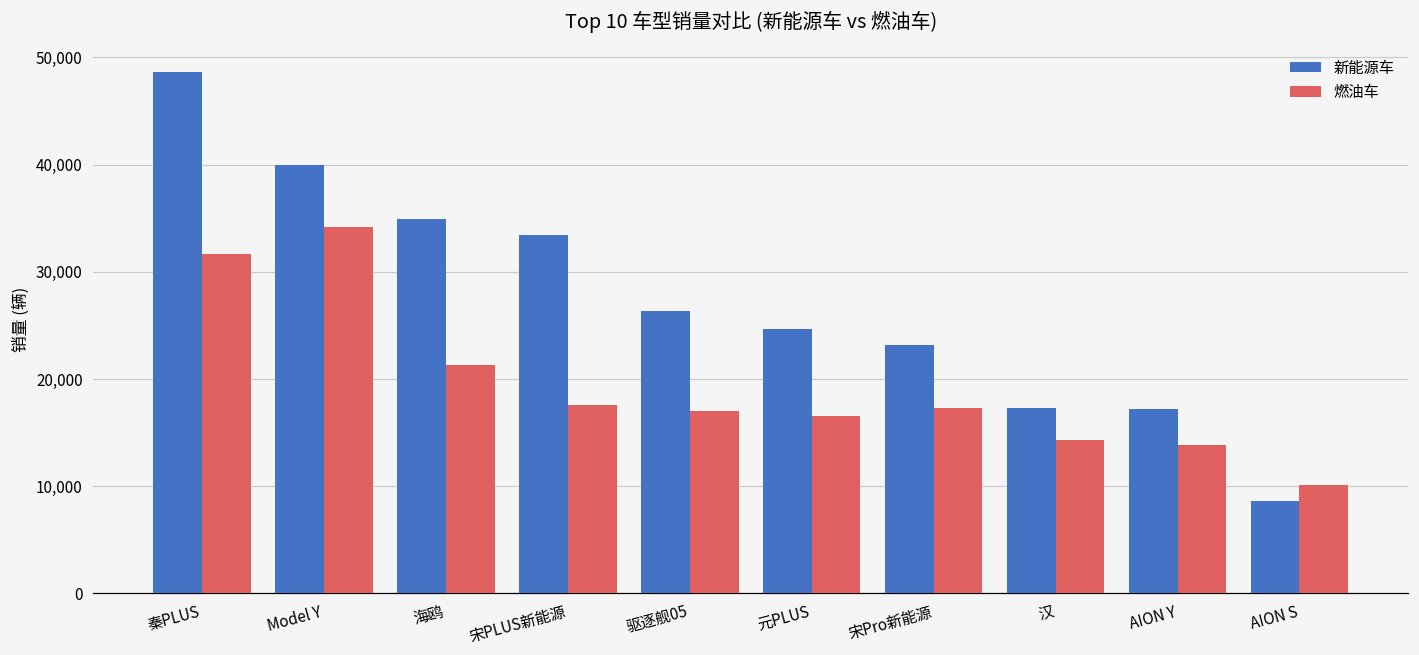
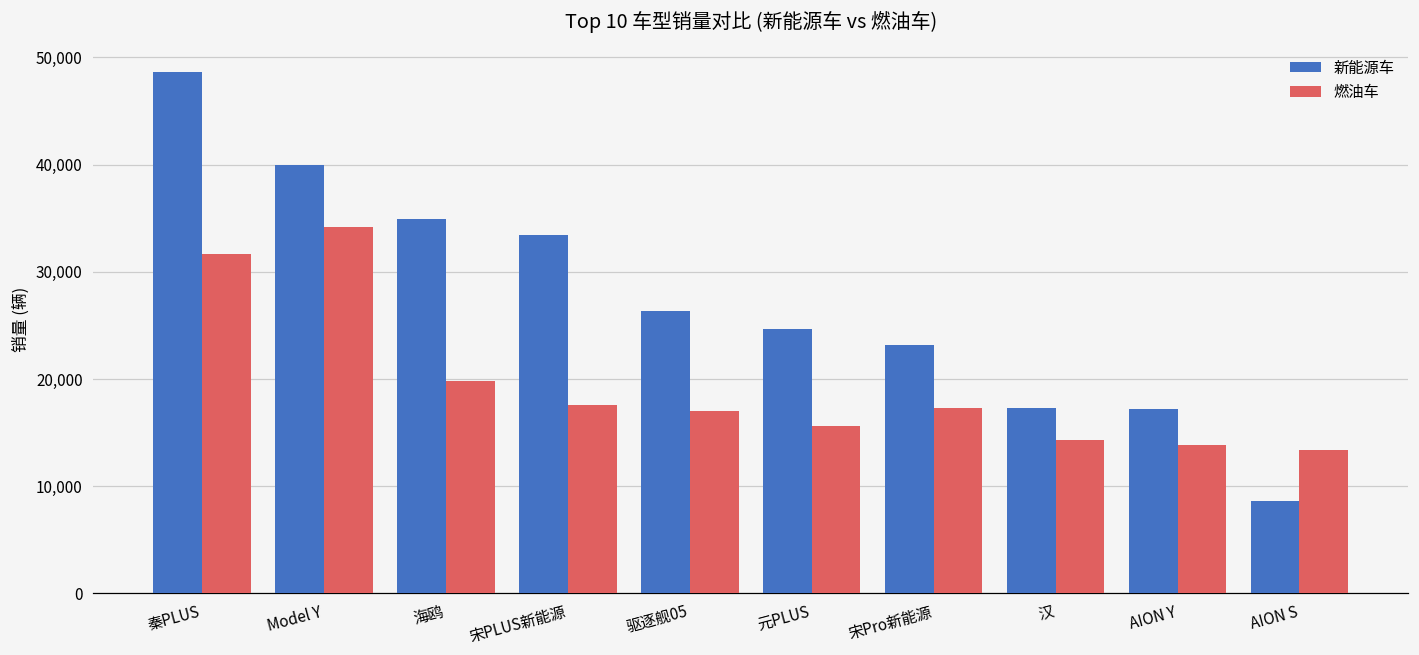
燃油车, 海鸥: 21,000 -> 20,000
燃油车, 元PLUS: 17,000 -> 16,000
燃油车, AION S: 10,000 -> 13,000
